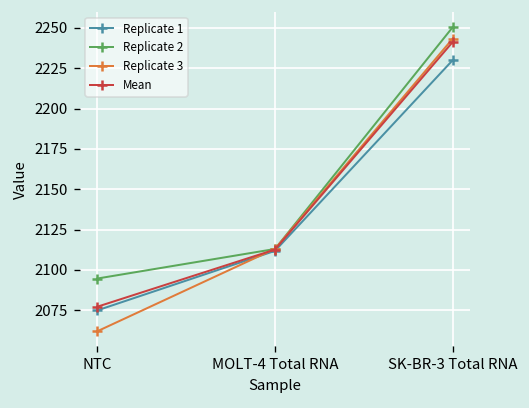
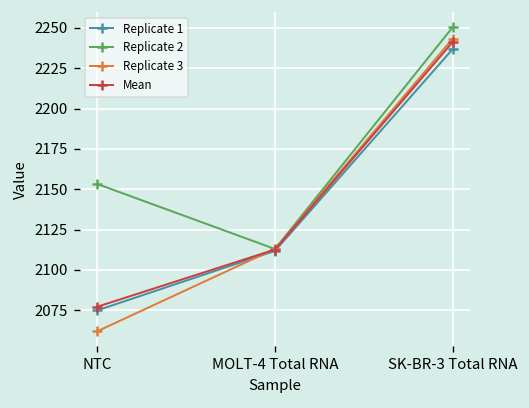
Replicate 2, NTC: 2095 -> 2153
Replicate 1, SK-BR-3 Total RNA: 2230 -> 2237
